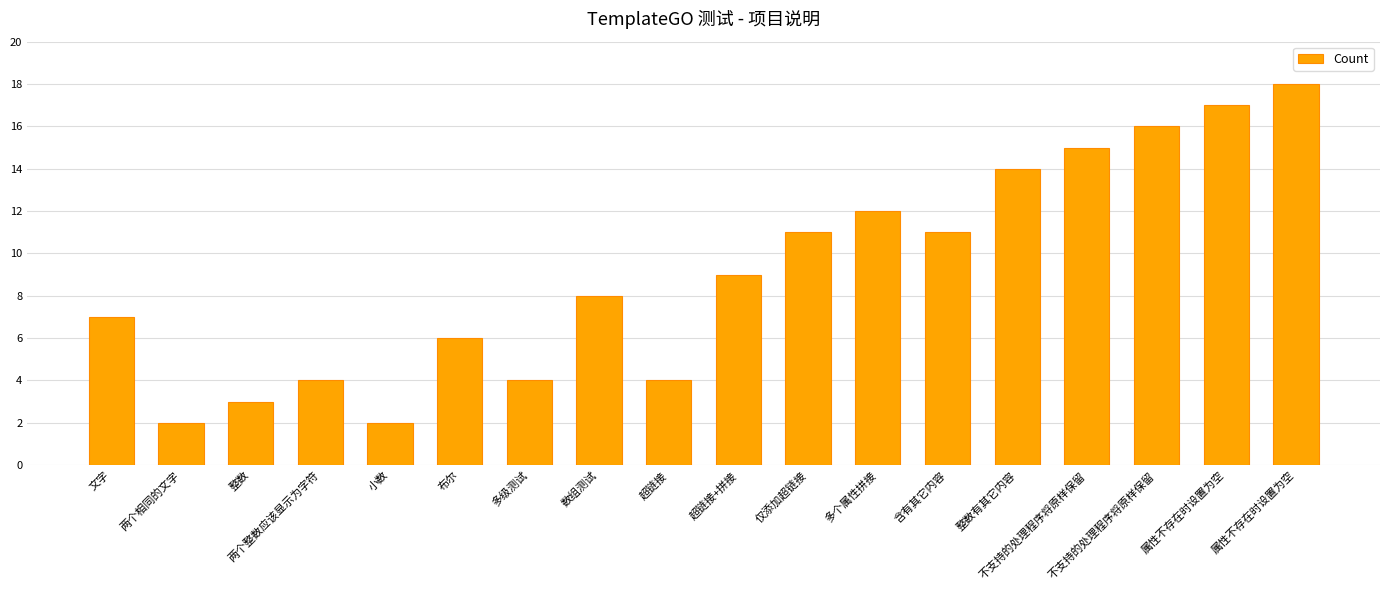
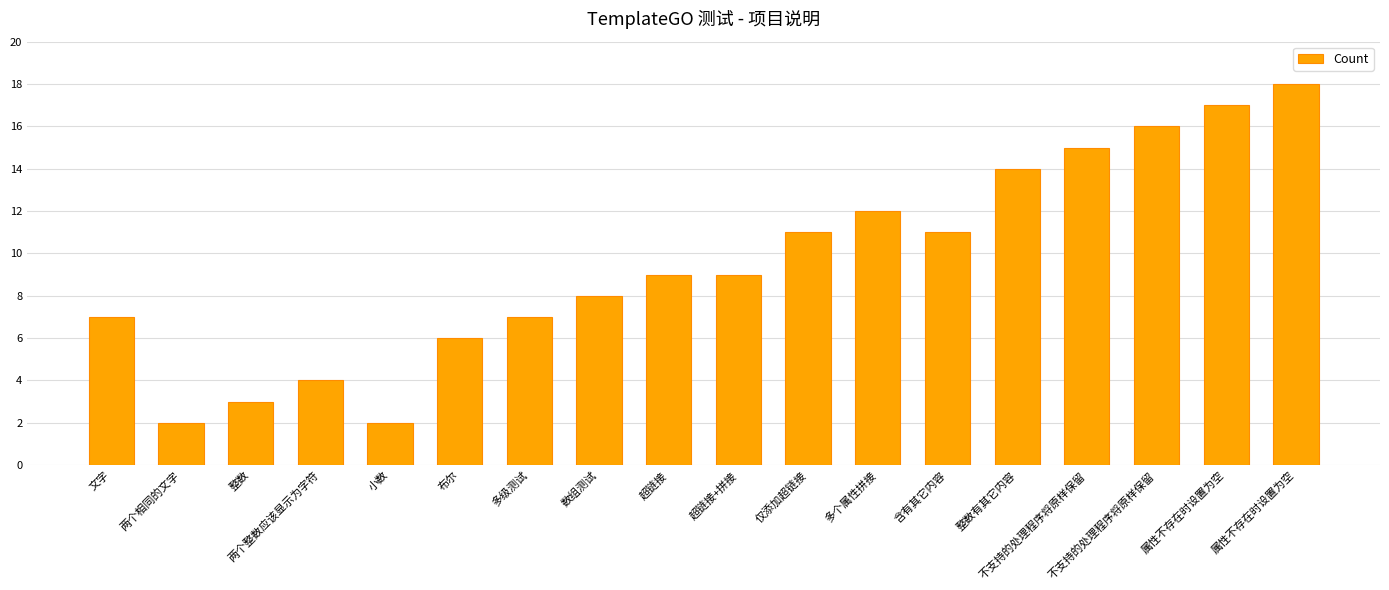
多级测试: 4 -> 7
超链接: 4 -> 9
